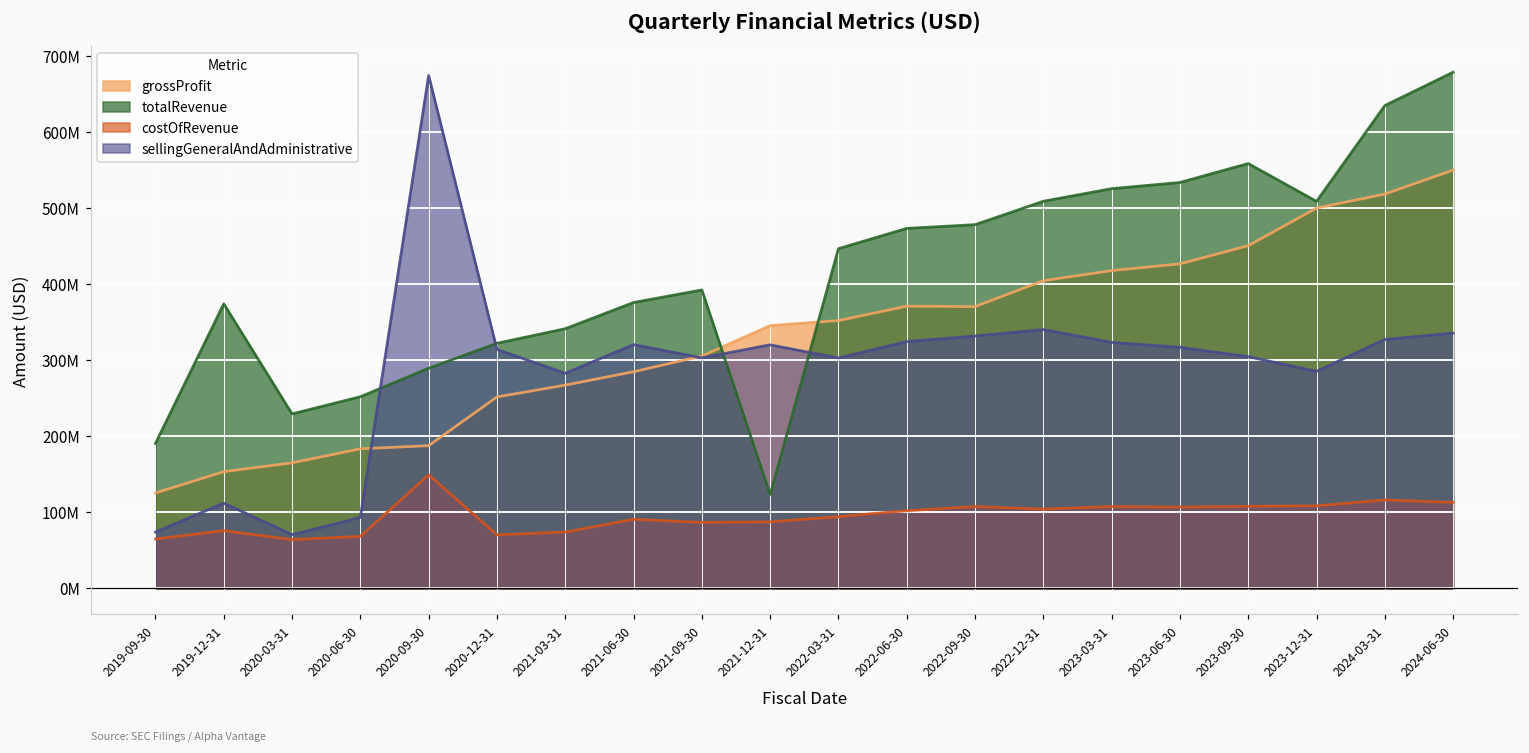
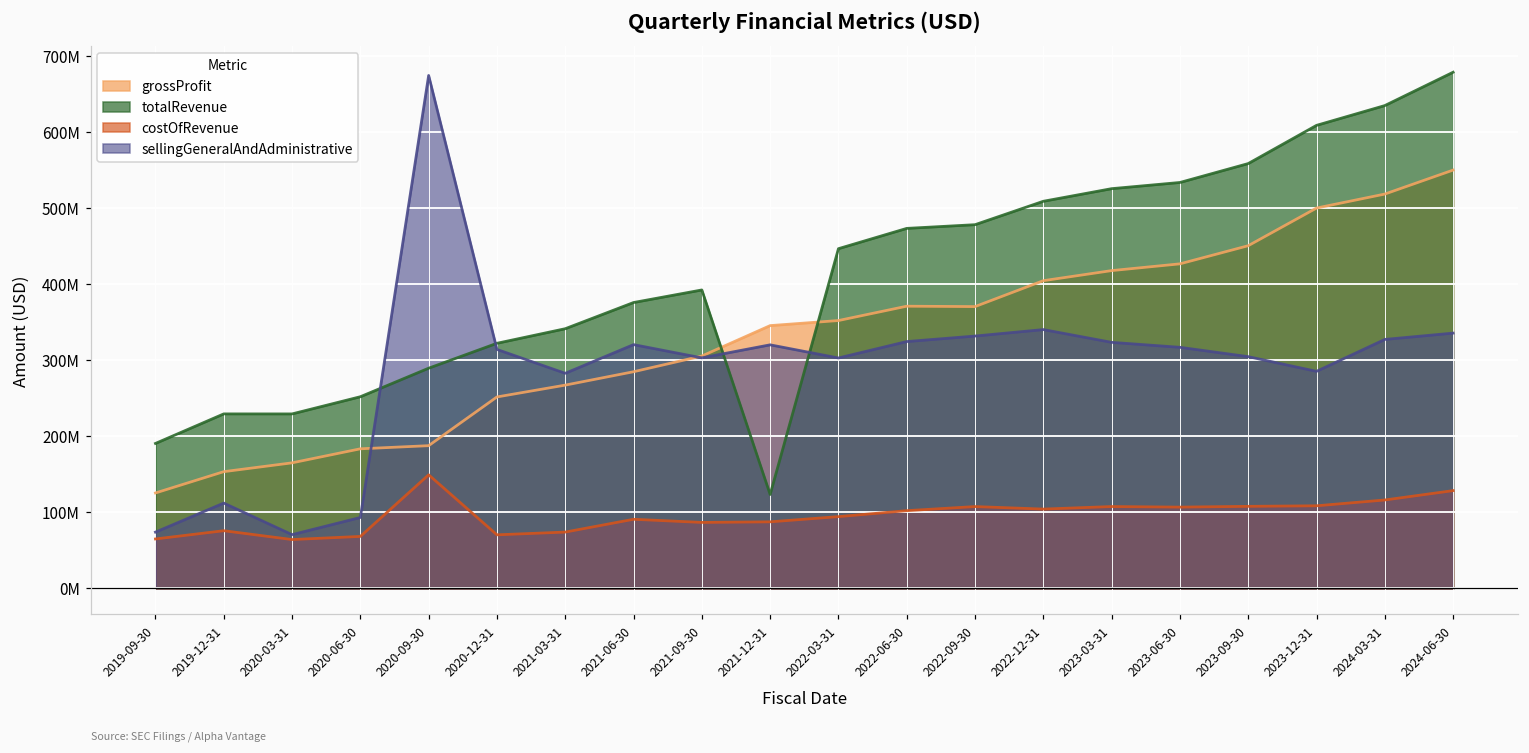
totalRevenue, 2019-12-31: 370000000 -> 230000000
totalRevenue, 2023-12-31: 510000000 -> 610000000
costOfRevenue, 2024-06-30: 110000000 -> 130000000
